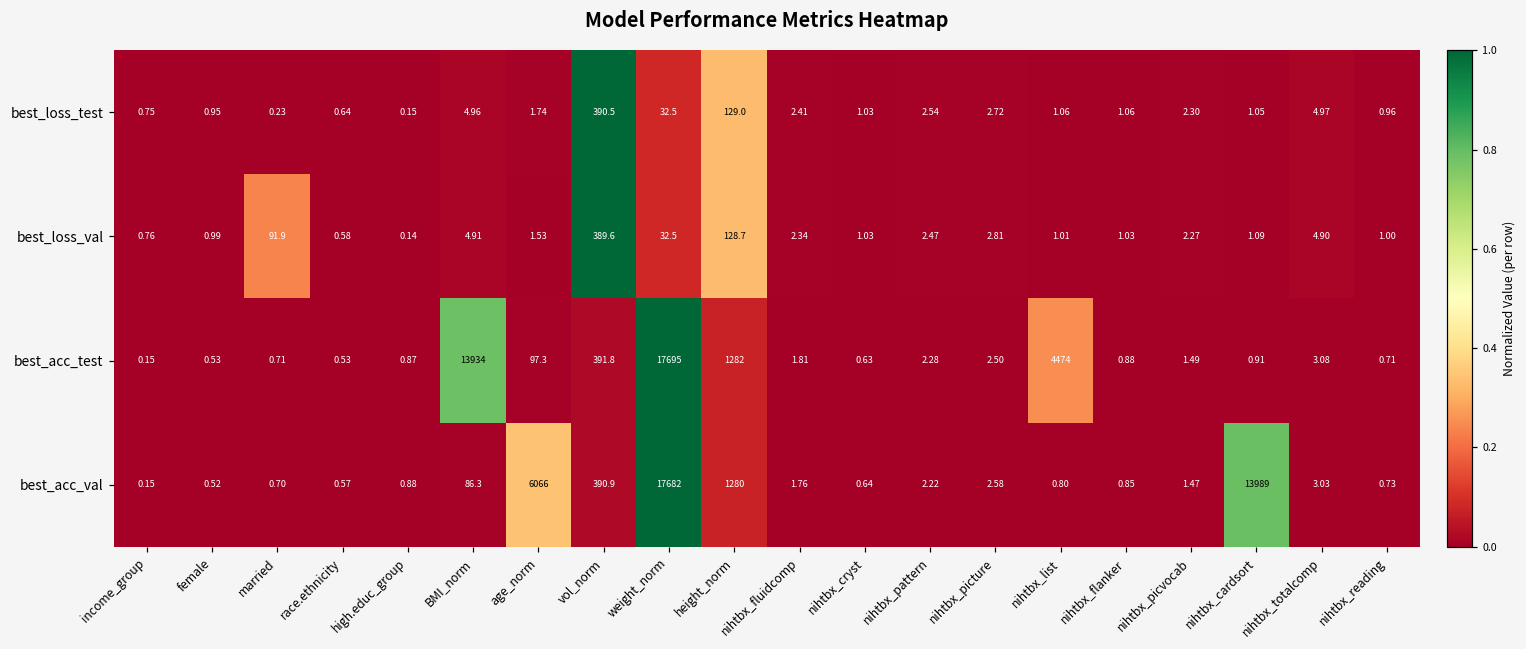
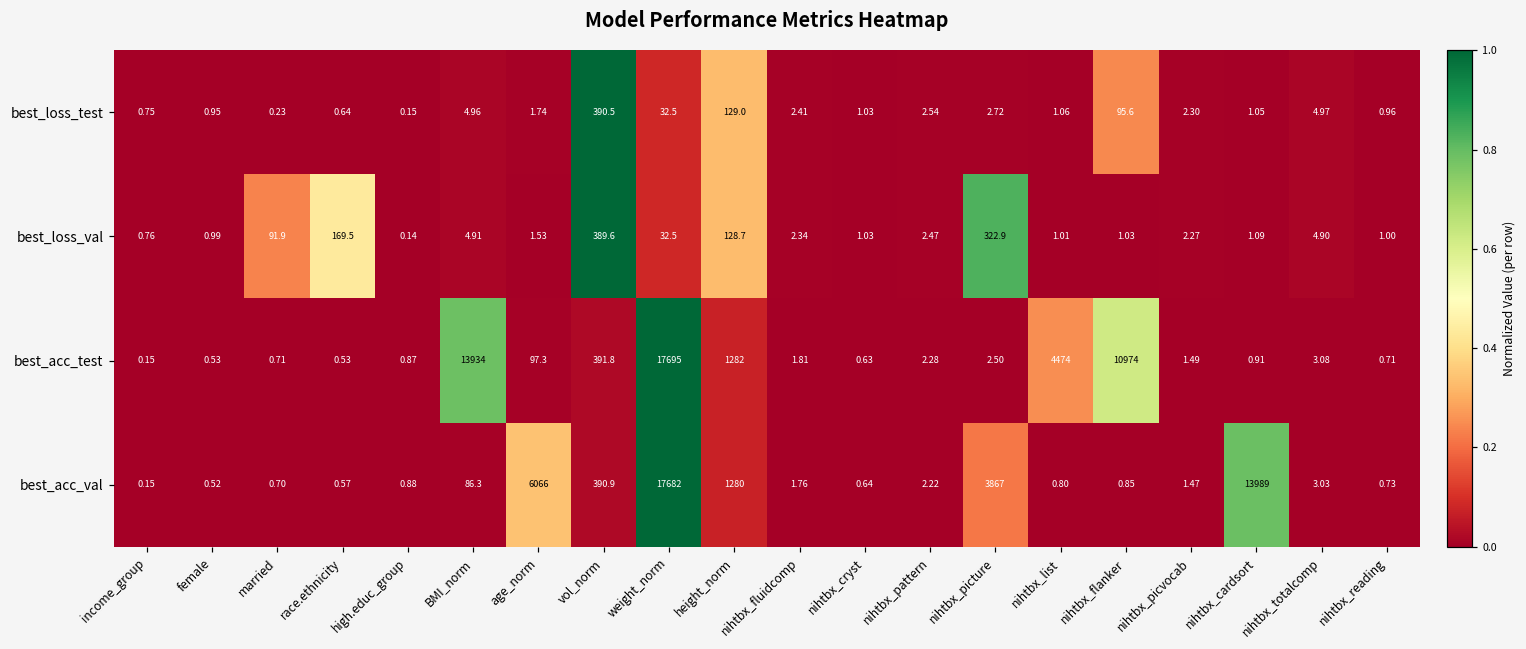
best_loss_test, nihtbx_flanker: 1.06 -> 95.6
best_loss_val, race.ethnicity: 0.58 -> 169.5
best_loss_val, nihtbx_picture: 2.81 -> 322.9
best_acc_test, nihtbx_flanker: 0.88 -> 10974
best_acc_val, nihtbx_picture: 2.58 -> 3867
